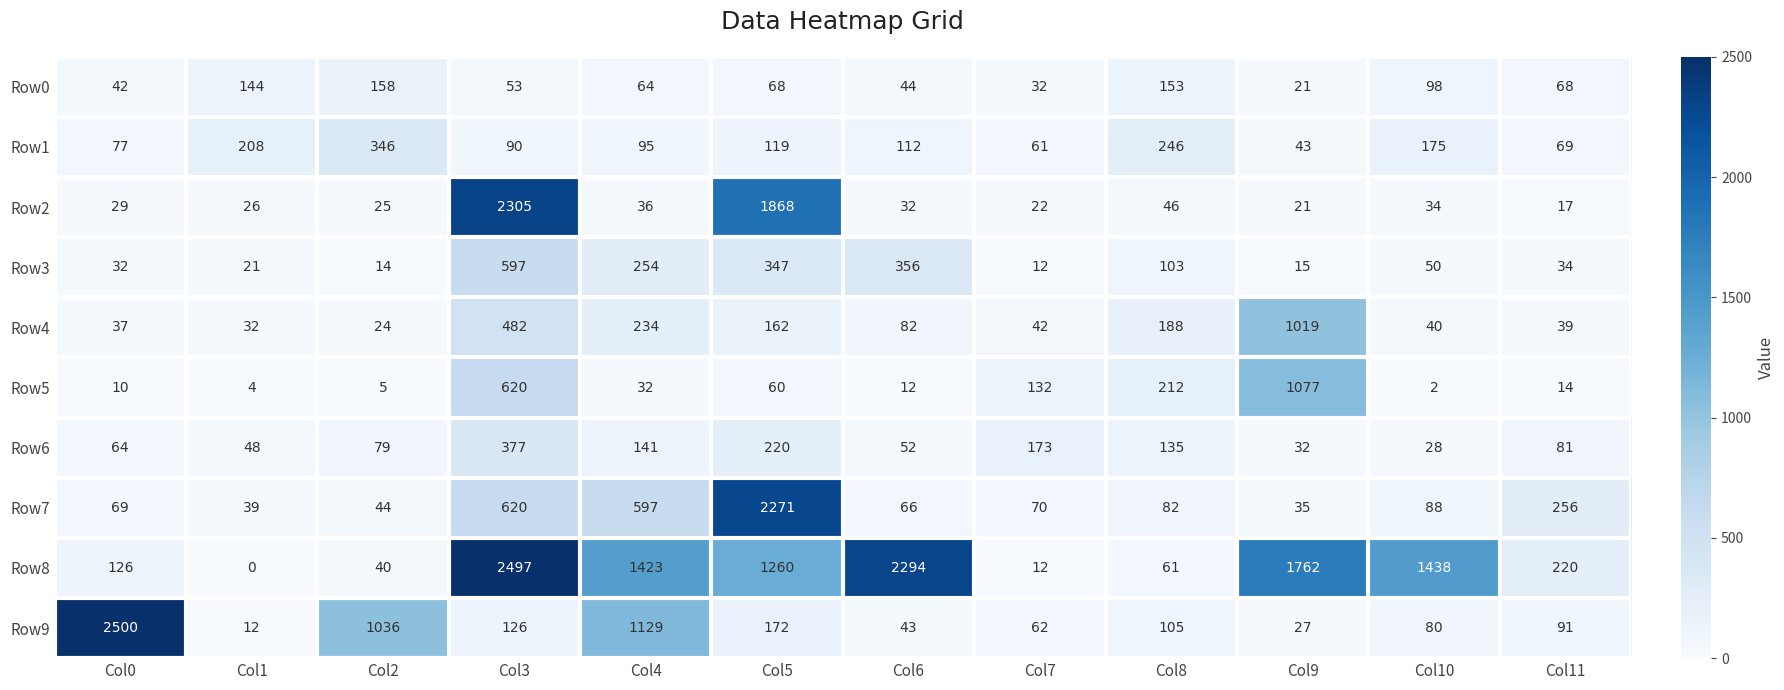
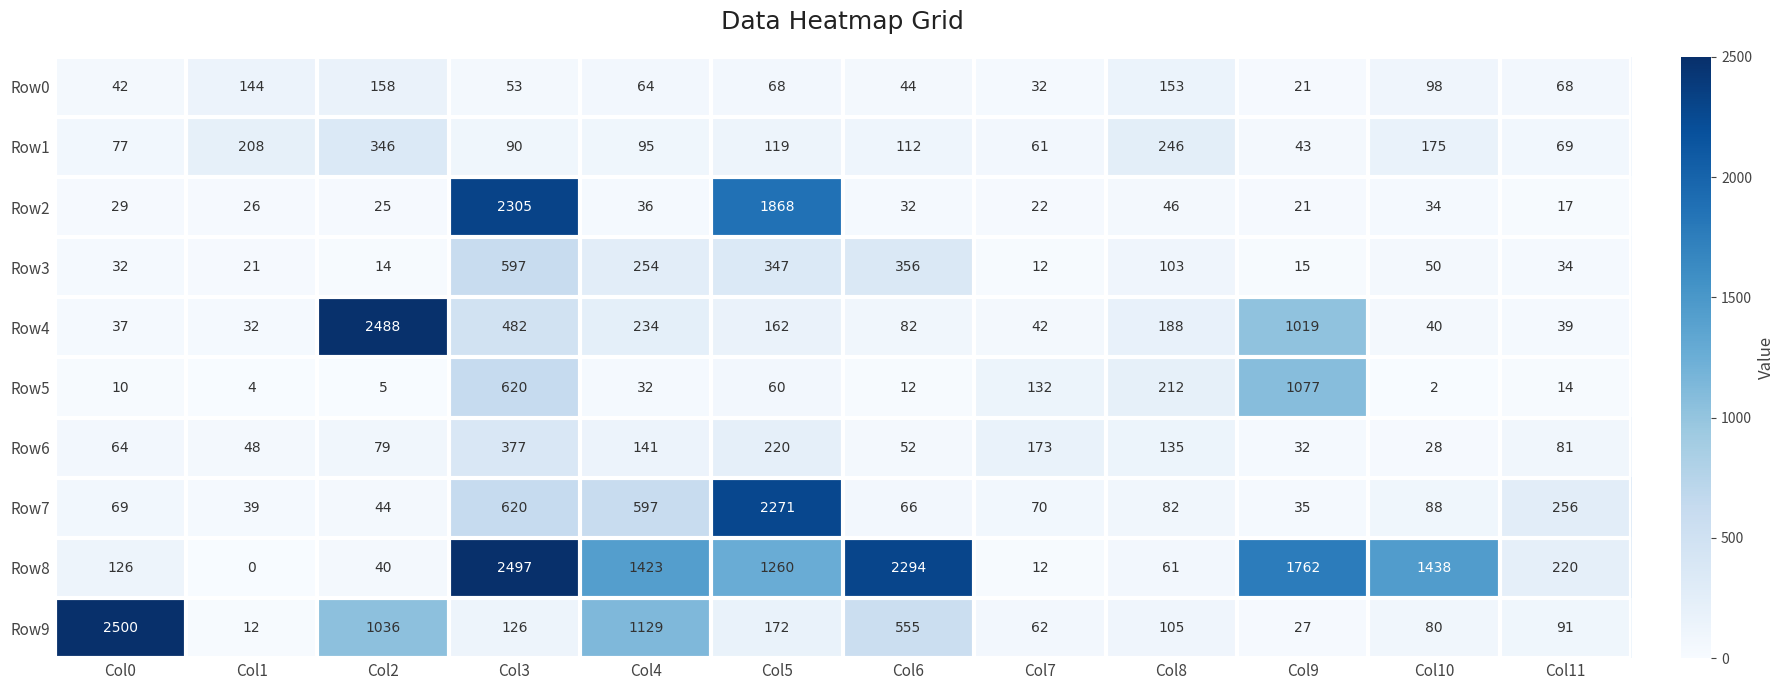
Row4, Col2: 24 -> 2488
Row9, Col6: 43 -> 555
